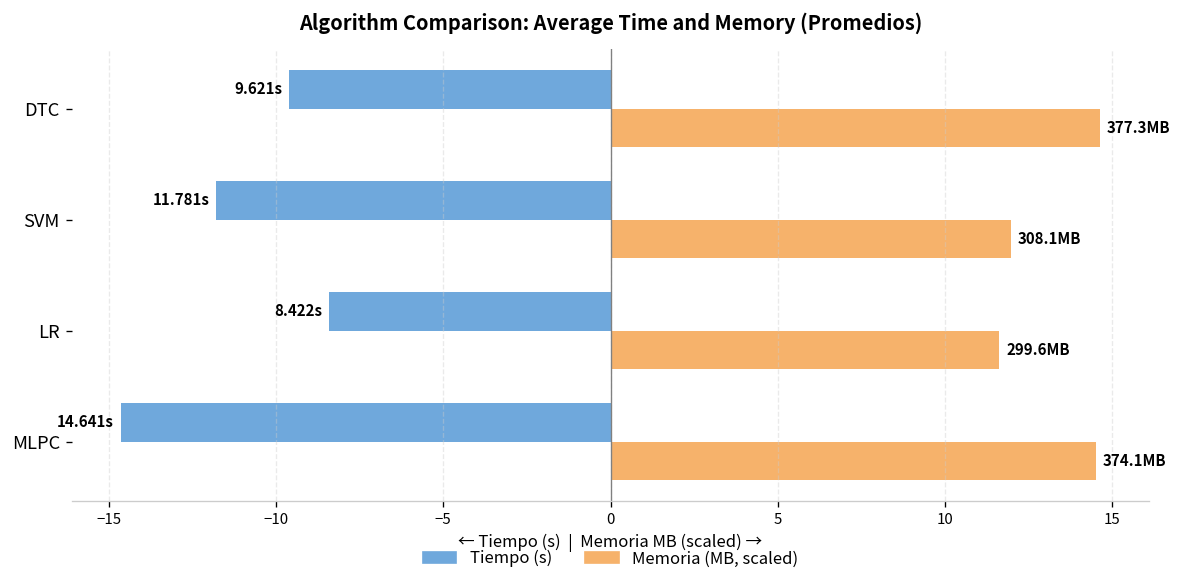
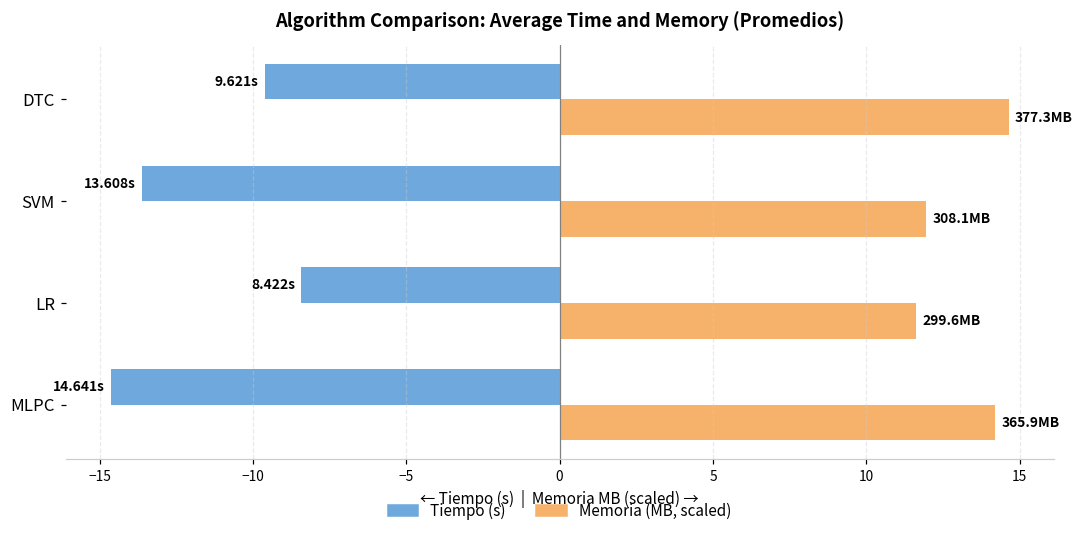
Tiempo (s), SVM: 11.781s -> 13.608s
Memoria (MB, scaled), MLPC: 374.1 -> 365.9
